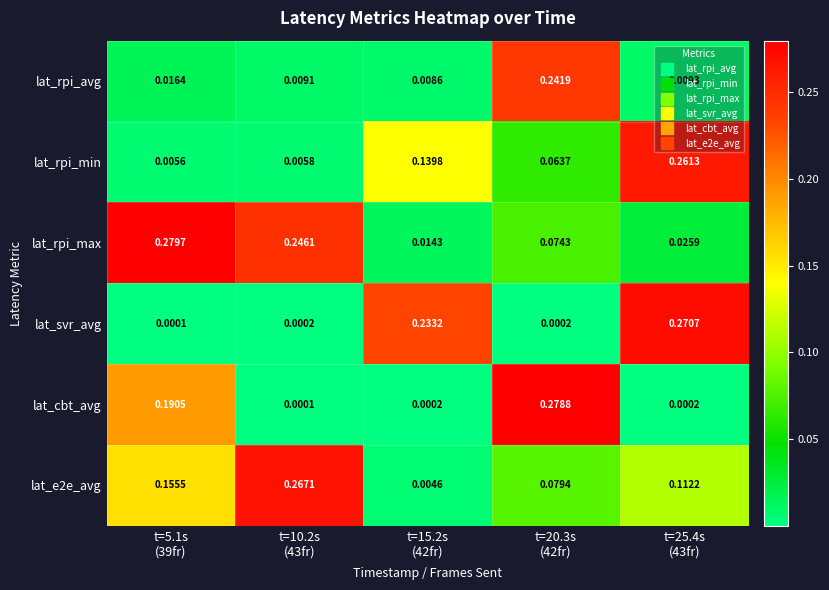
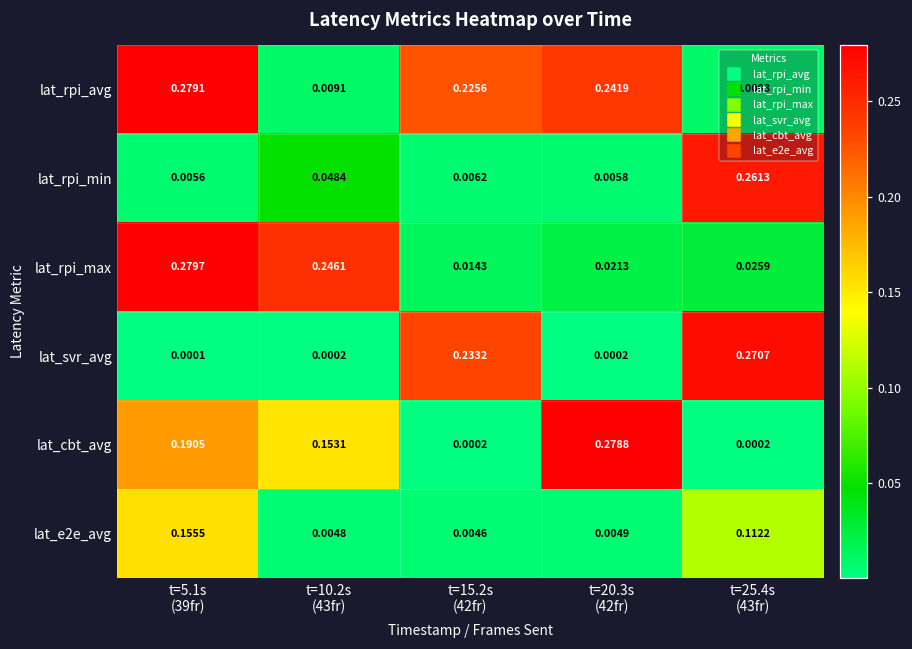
lat_rpi_avg, t=5.1s (39fr): 0.0164 -> 0.2791
lat_rpi_avg, t=15.2s (42fr): 0.0086 -> 0.2256
lat_rpi_min, t=10.2s (43fr): 0.0058 -> 0.0484
lat_rpi_min, t=15.2s (42fr): 0.1398 -> 0.0062
lat_rpi_min, t=20.3s (42fr): 0.0637 -> 0.0058
lat_rpi_max, t=20.3s (42fr): 0.0743 -> 0.0213
lat_cbt_avg, t=10.2s (43fr): 0.0001 -> 0.1531
lat_e2e_avg, t=10.2s (43fr): 0.2671 -> 0.0048
lat_e2e_avg, t=20.3s (42fr): 0.0794 -> 0.0049
